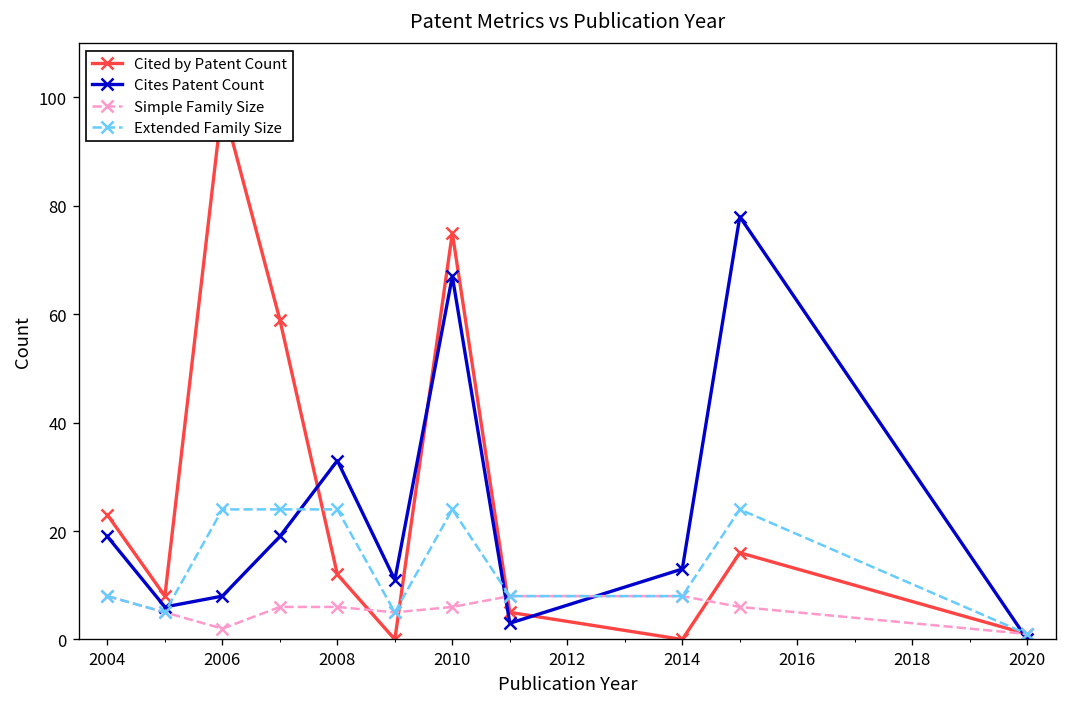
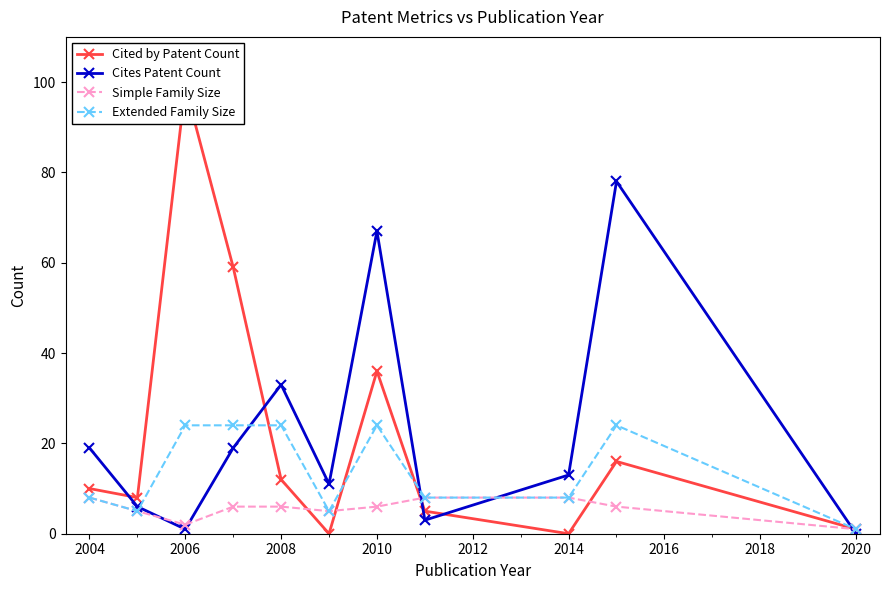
Cited by Patent Count, 2004: 23 -> 10
Cites Patent Count, 2006: 8 -> 1
Cited by Patent Count, 2010: 75 -> 36
